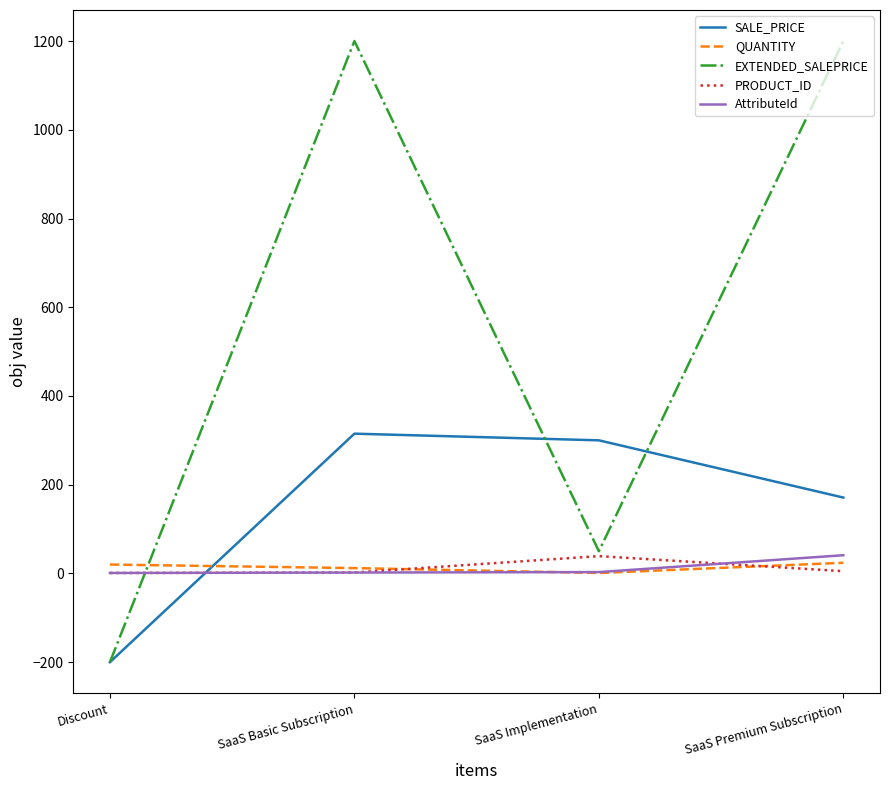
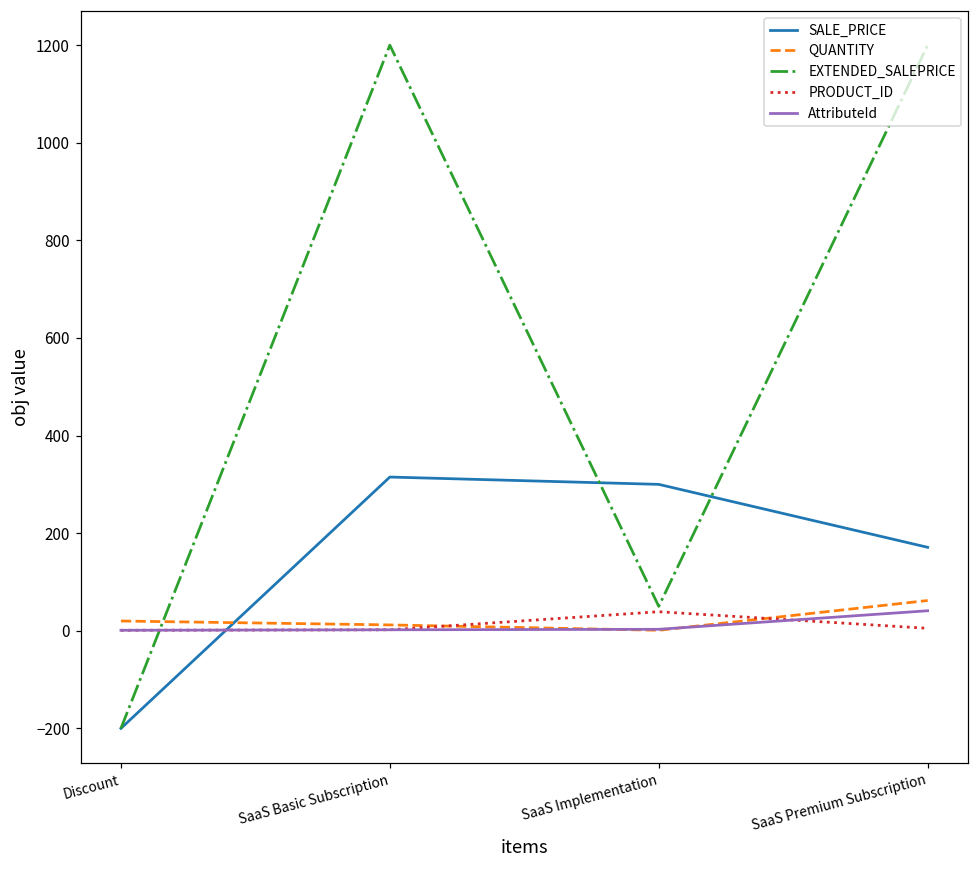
QUANTITY, SaaS Premium Subscription: 20 -> 60
